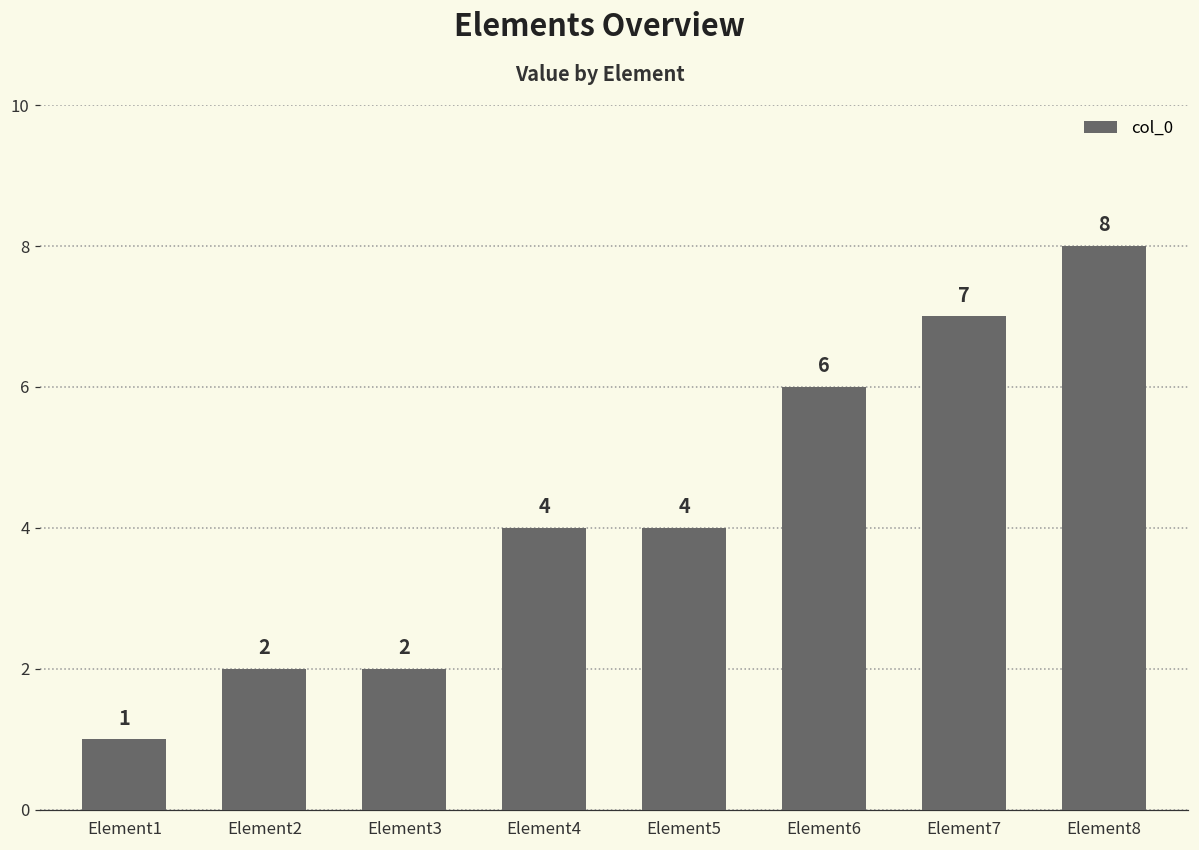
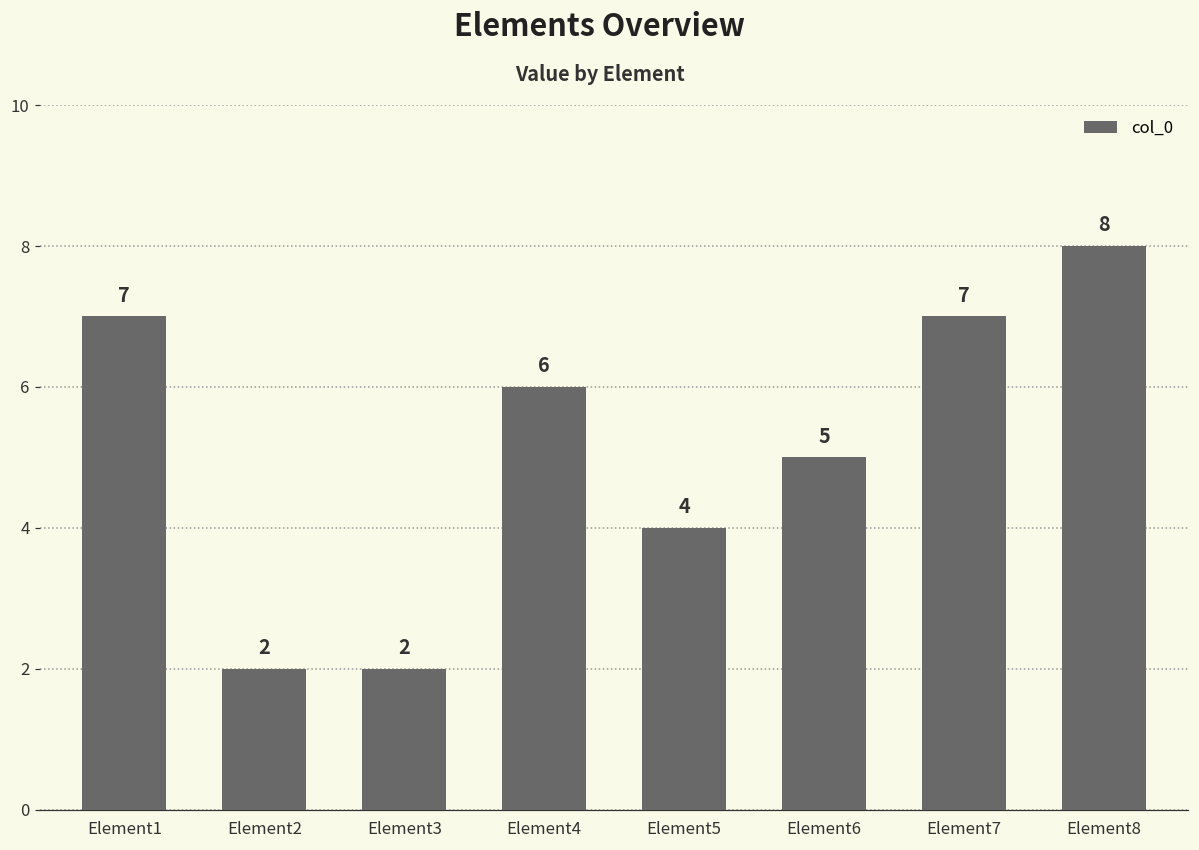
Element1: 1 -> 7
Element4: 4 -> 6
Element6: 6 -> 5
